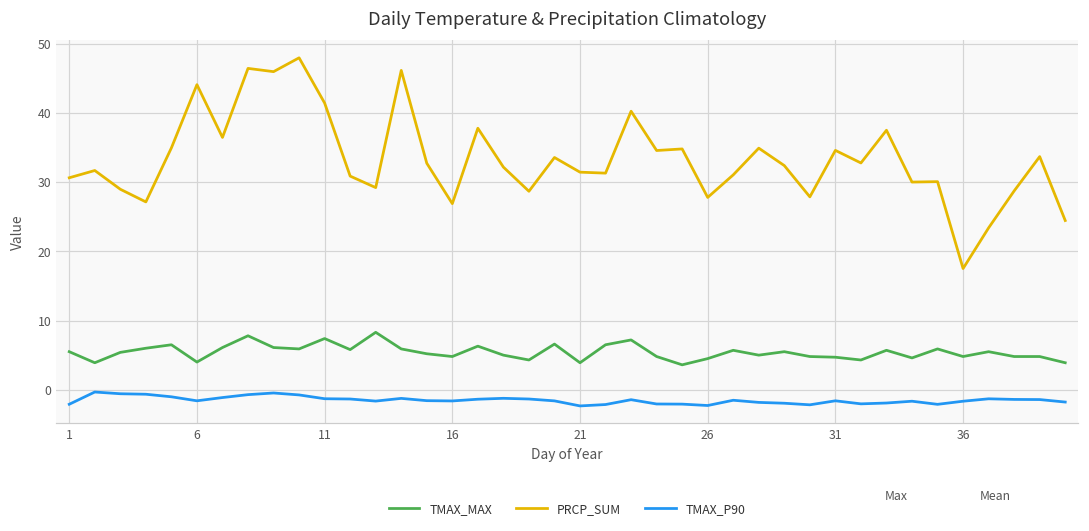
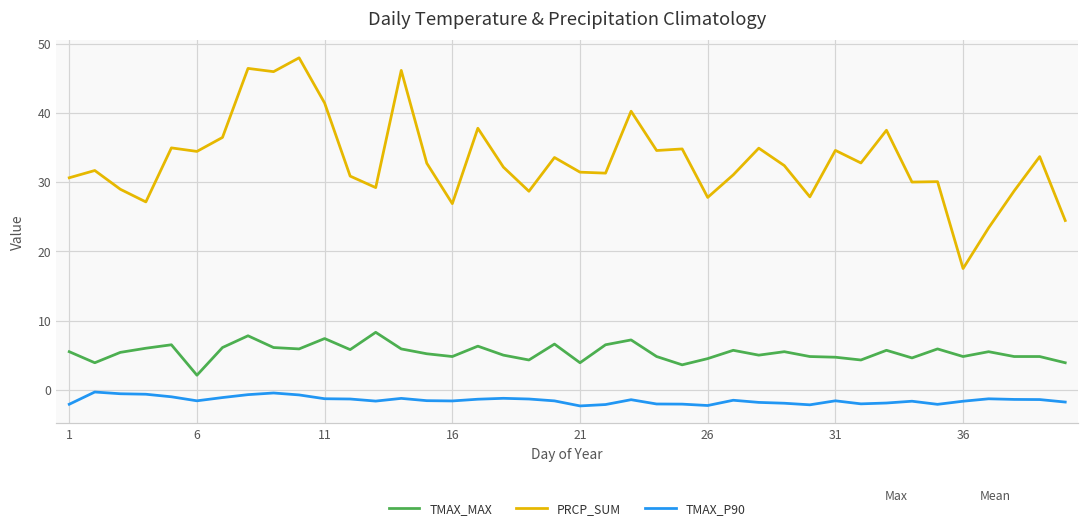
TMAX_MAX, 6: 4 -> 2
PRCP_SUM, 6: 44 -> 34
